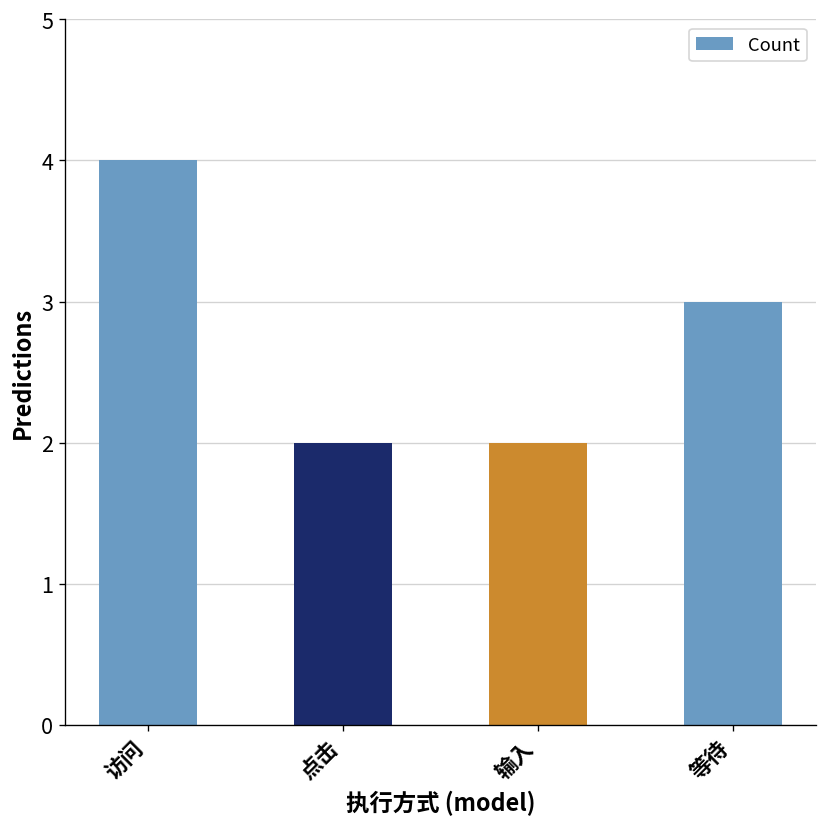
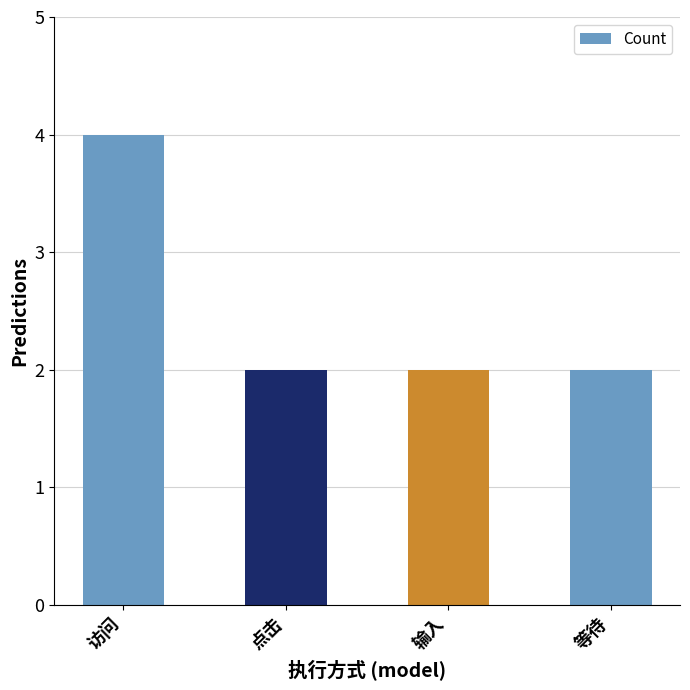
等待: 3 -> 2
